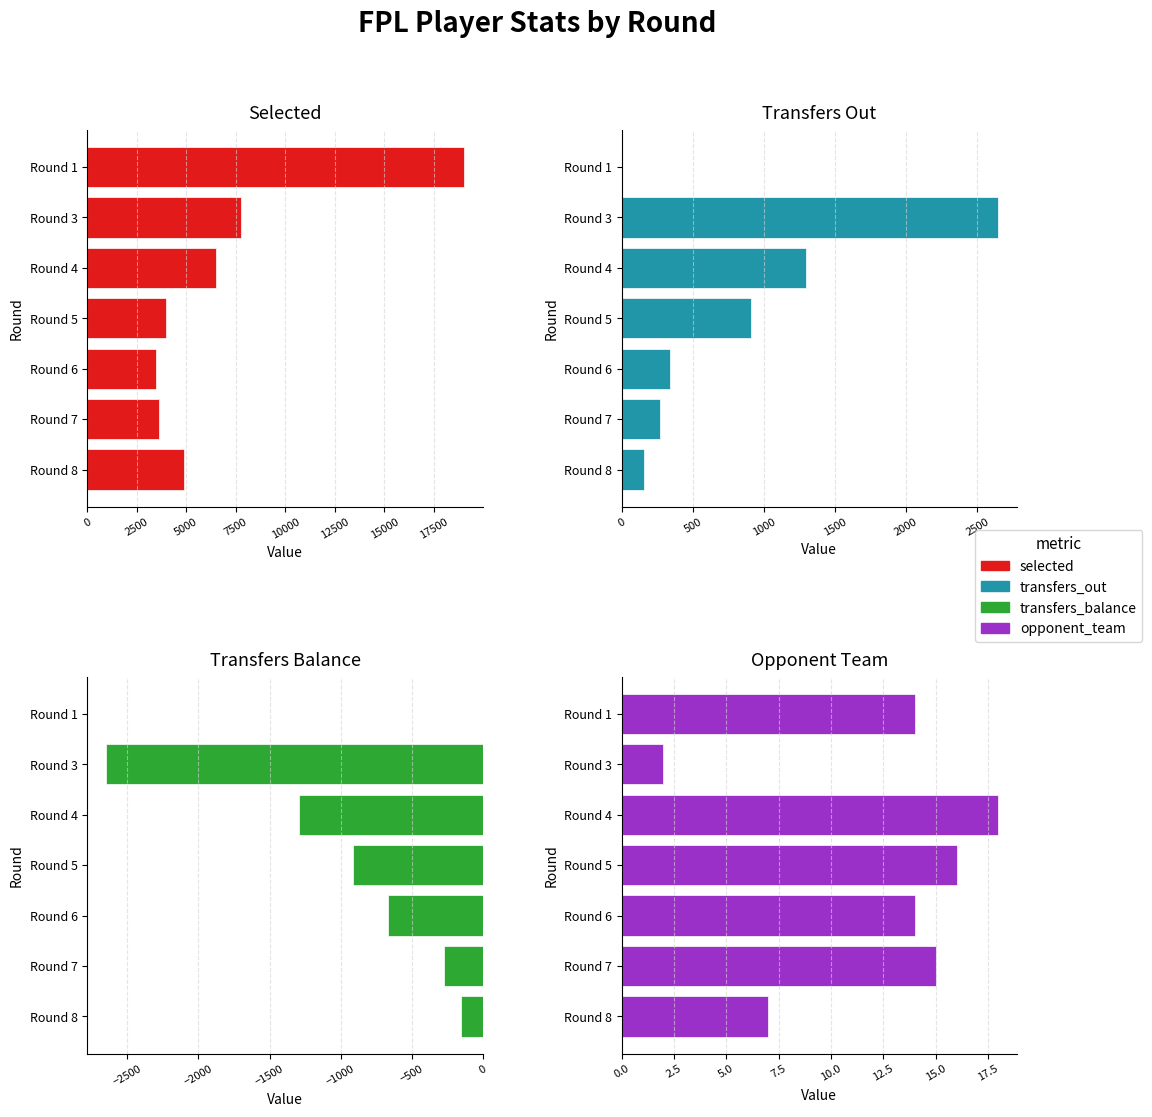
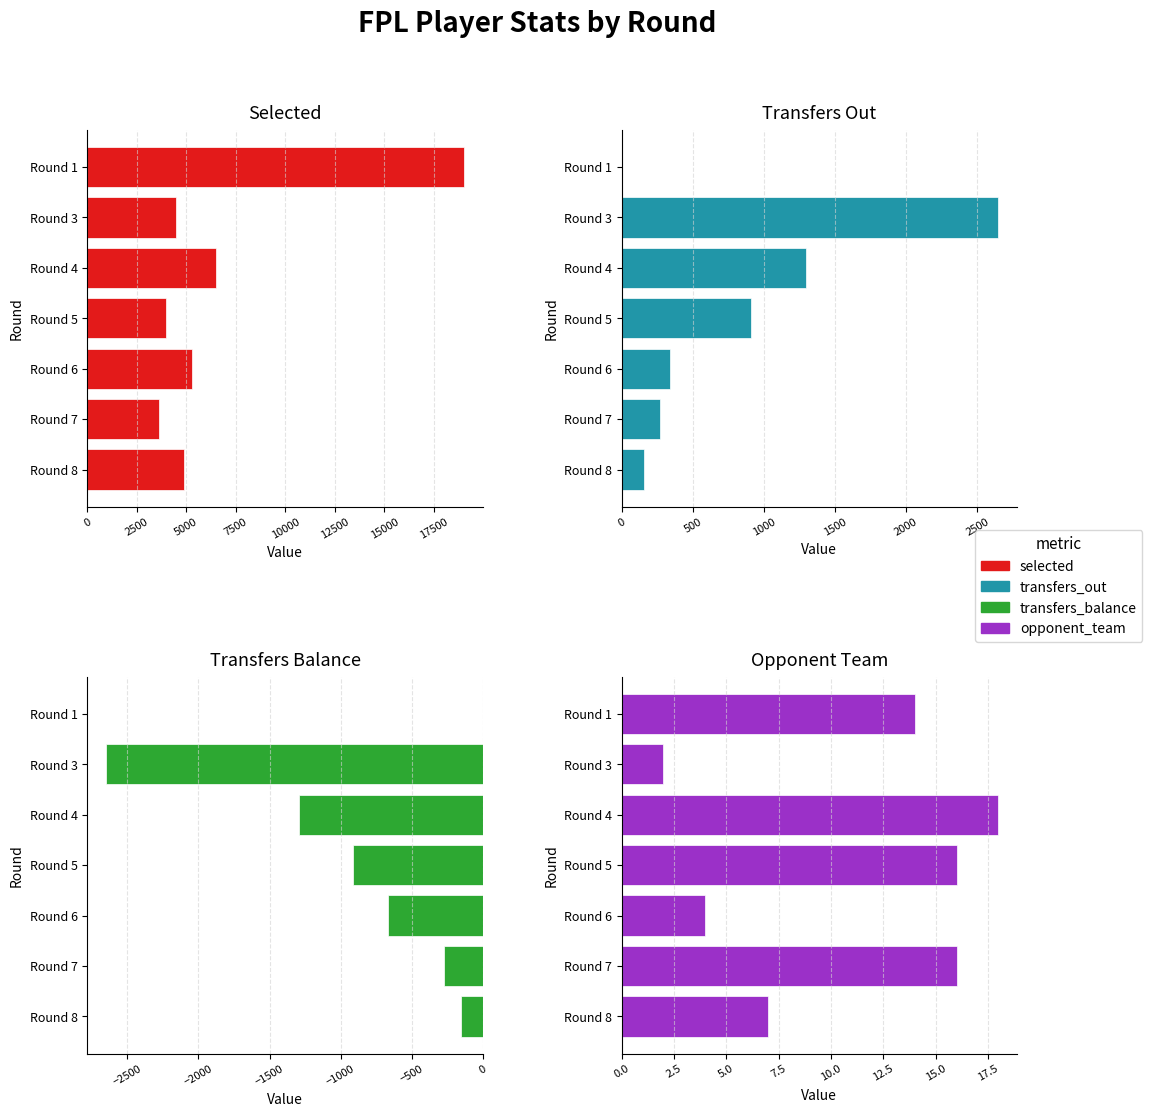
Selected, Round 3: 7700 -> 4500
Selected, Round 6: 3500 -> 5300
Opponent Team, Round 6: 14 -> 4
Opponent Team, Round 7: 15 -> 16
